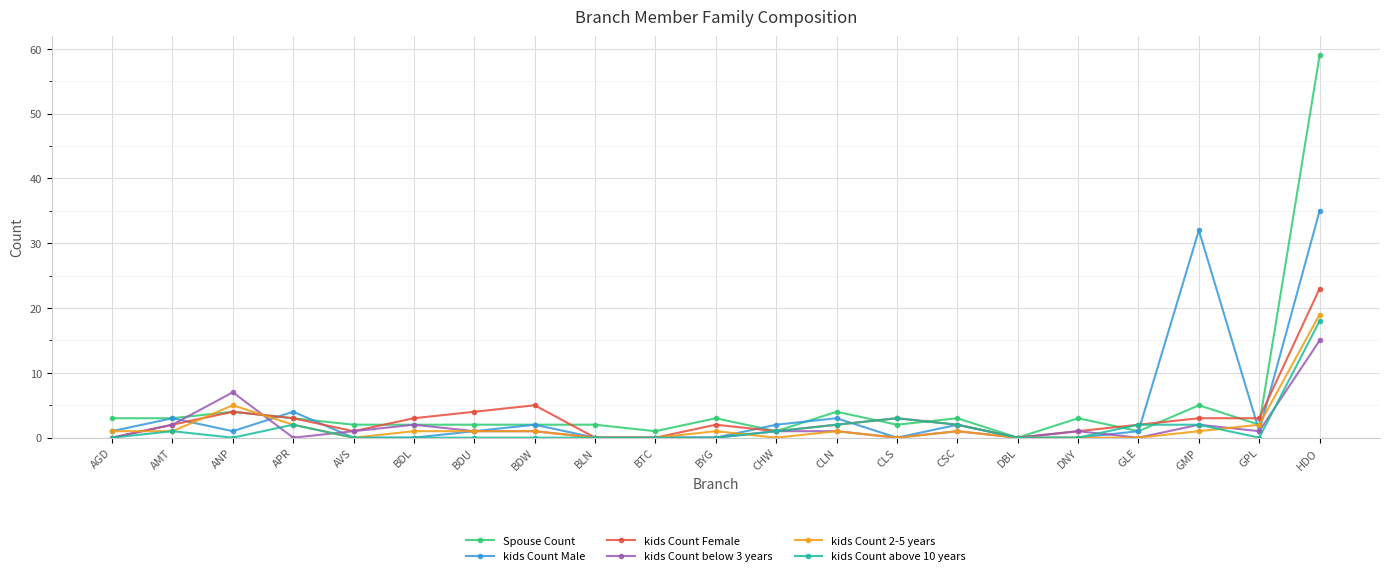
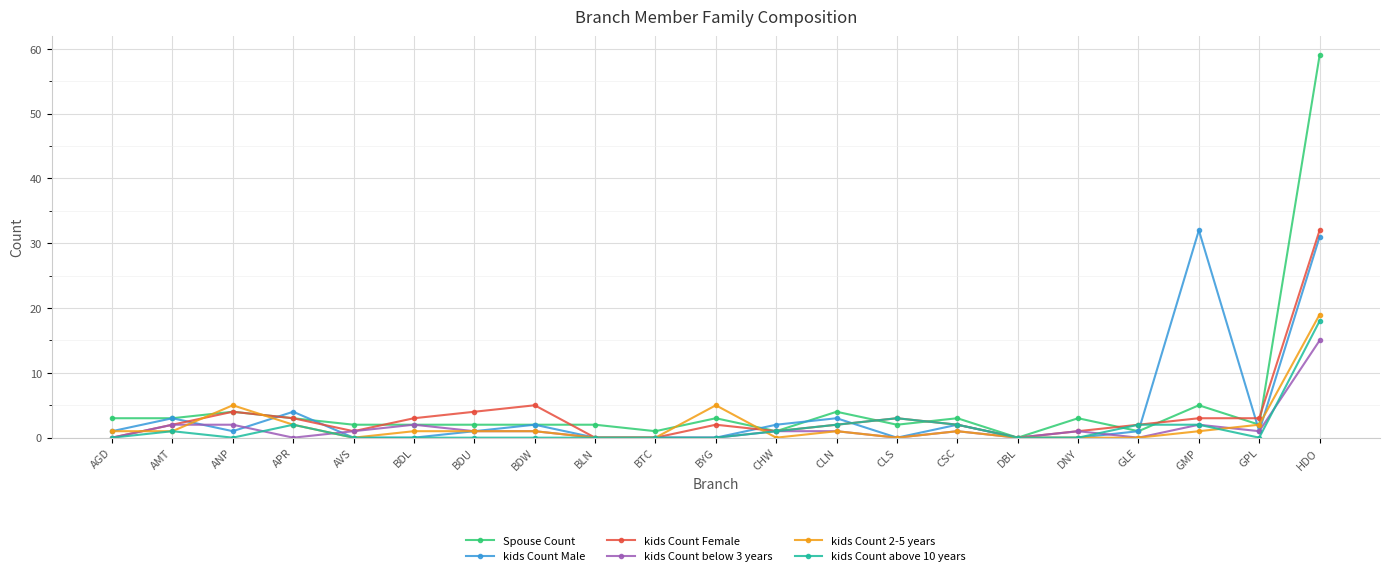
kids Count below 3 years, ANP: 7 -> 2
kids Count 2-5 years, BYG: 1 -> 5
kids Count Male, HDO: 35 -> 31
kids Count Female, HDO: 23 -> 32
